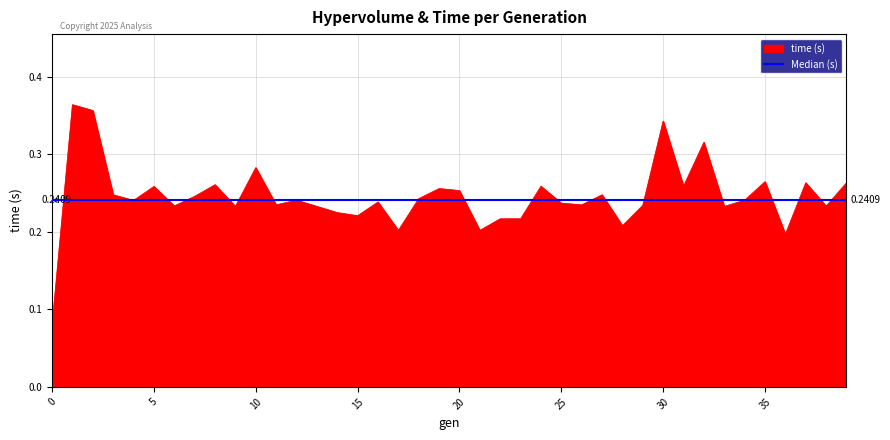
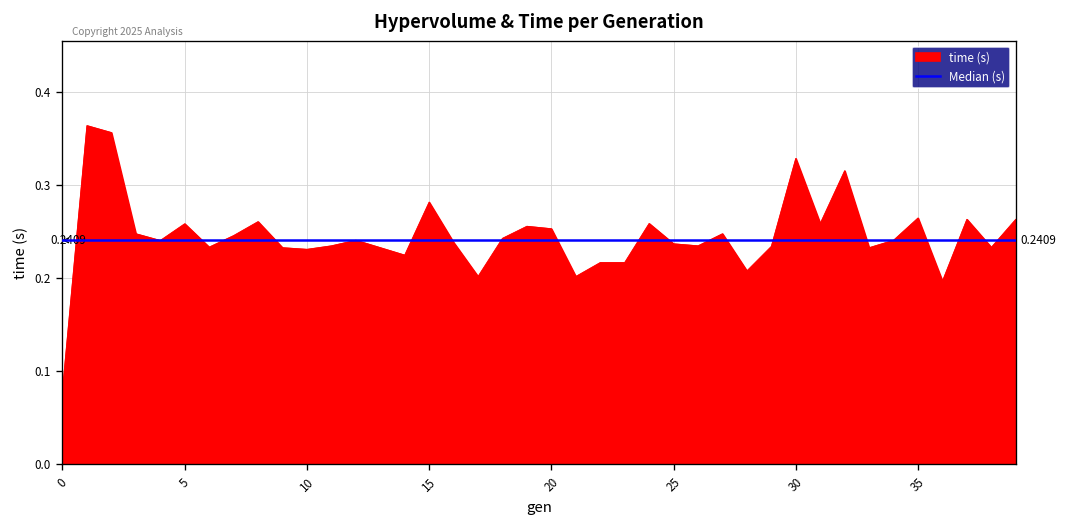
10: 0.28 -> 0.23
15: 0.22 -> 0.28
30: 0.34 -> 0.33
